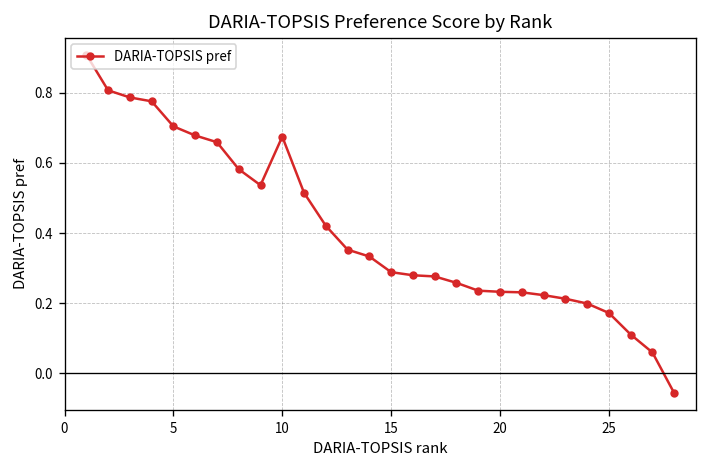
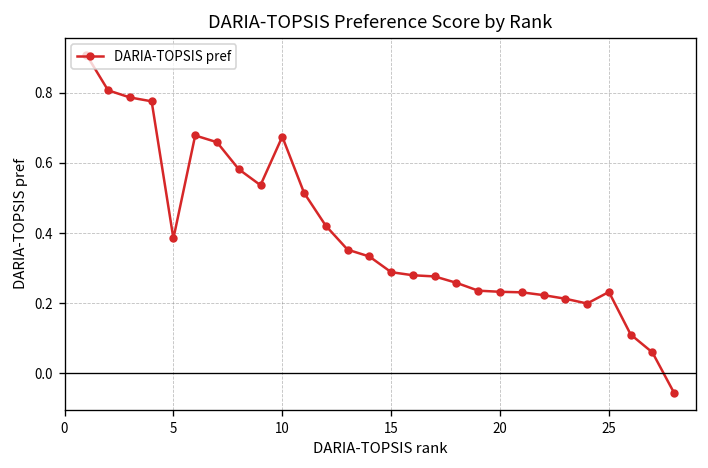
5: 0.70 -> 0.38
25: 0.17 -> 0.23
